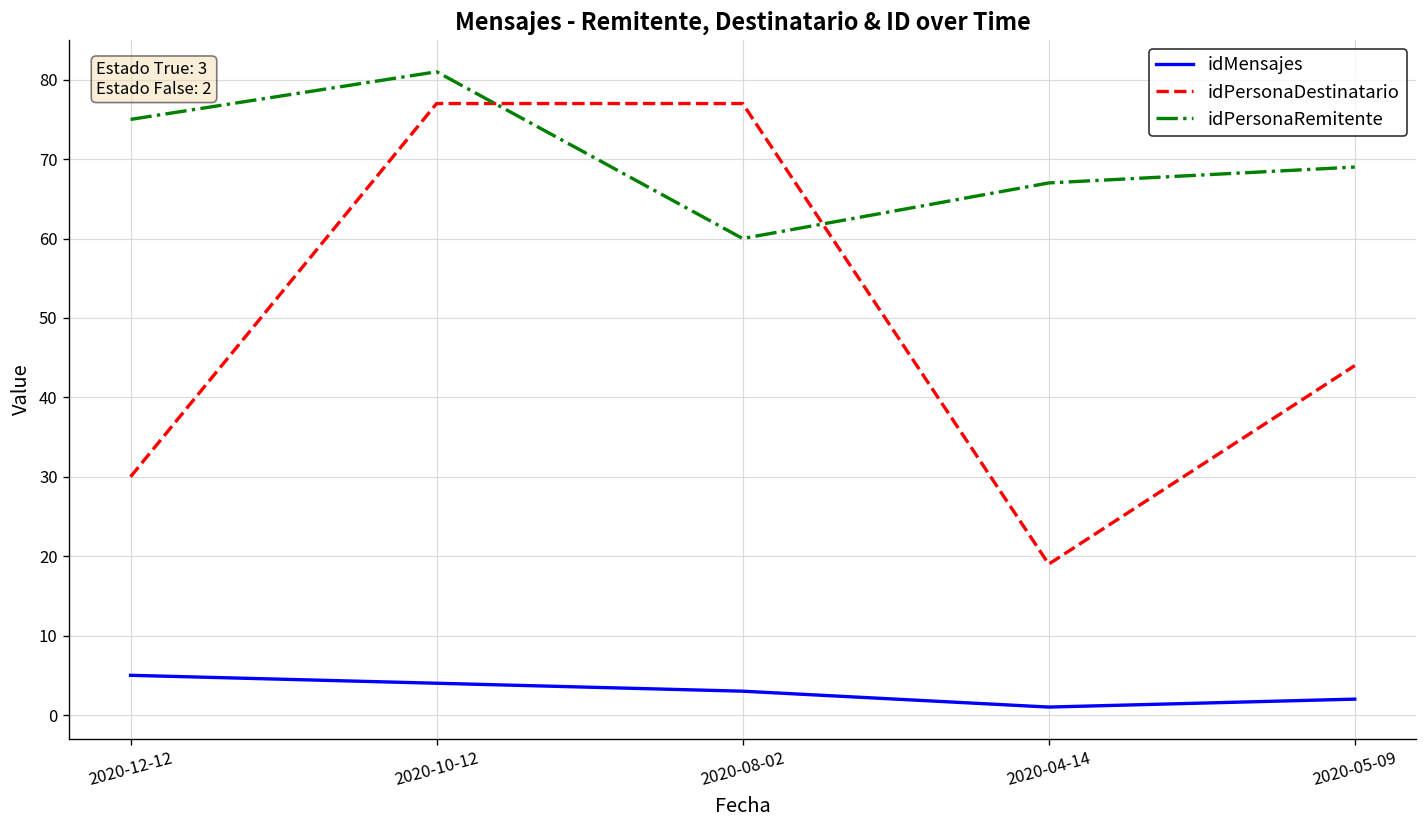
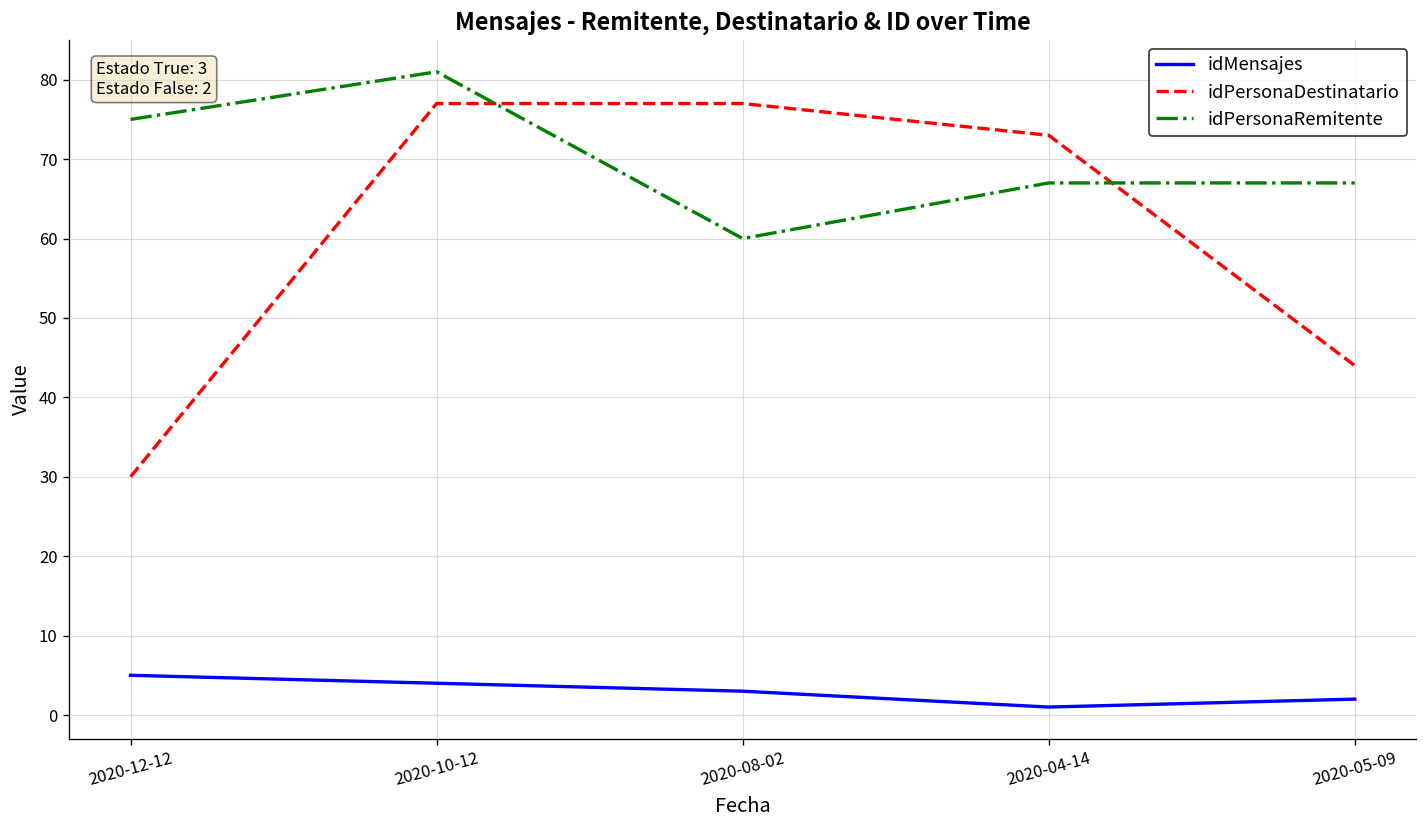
idPersonaDestinatario, 2020-04-14: 19 -> 73
idPersonaRemitente, 2020-05-09: 69 -> 67
